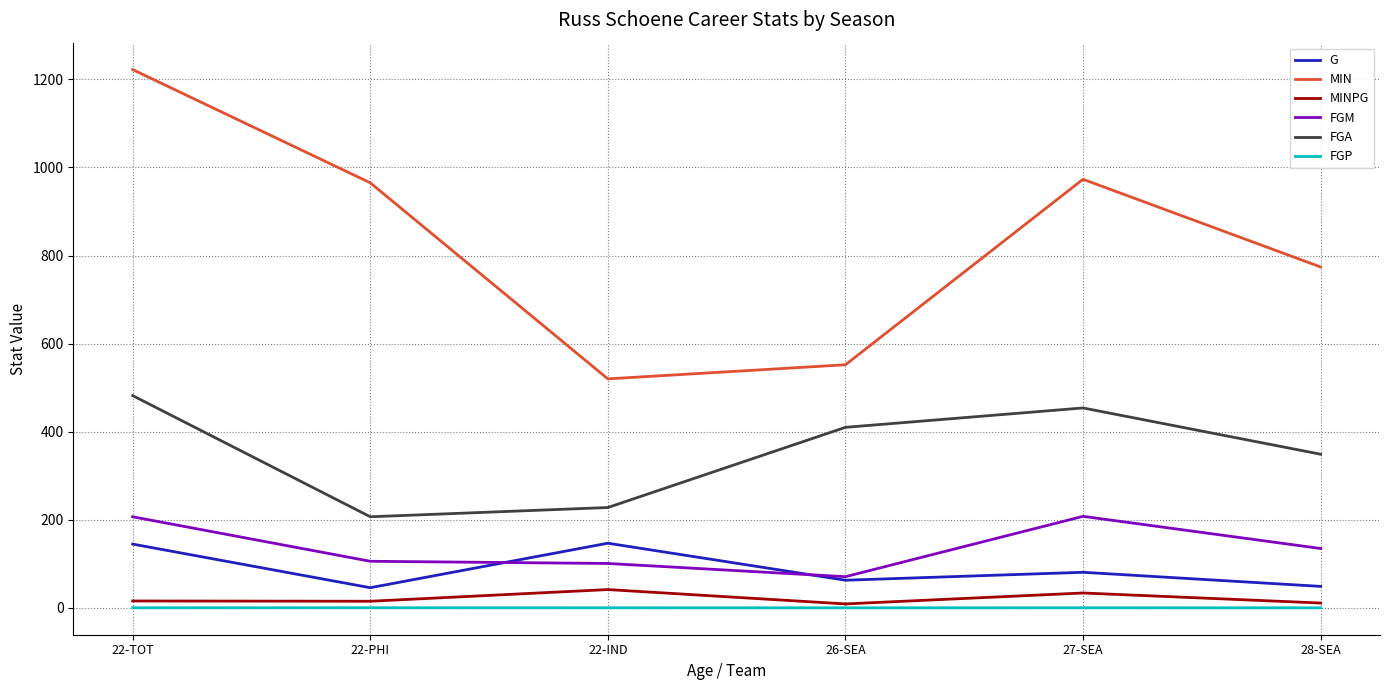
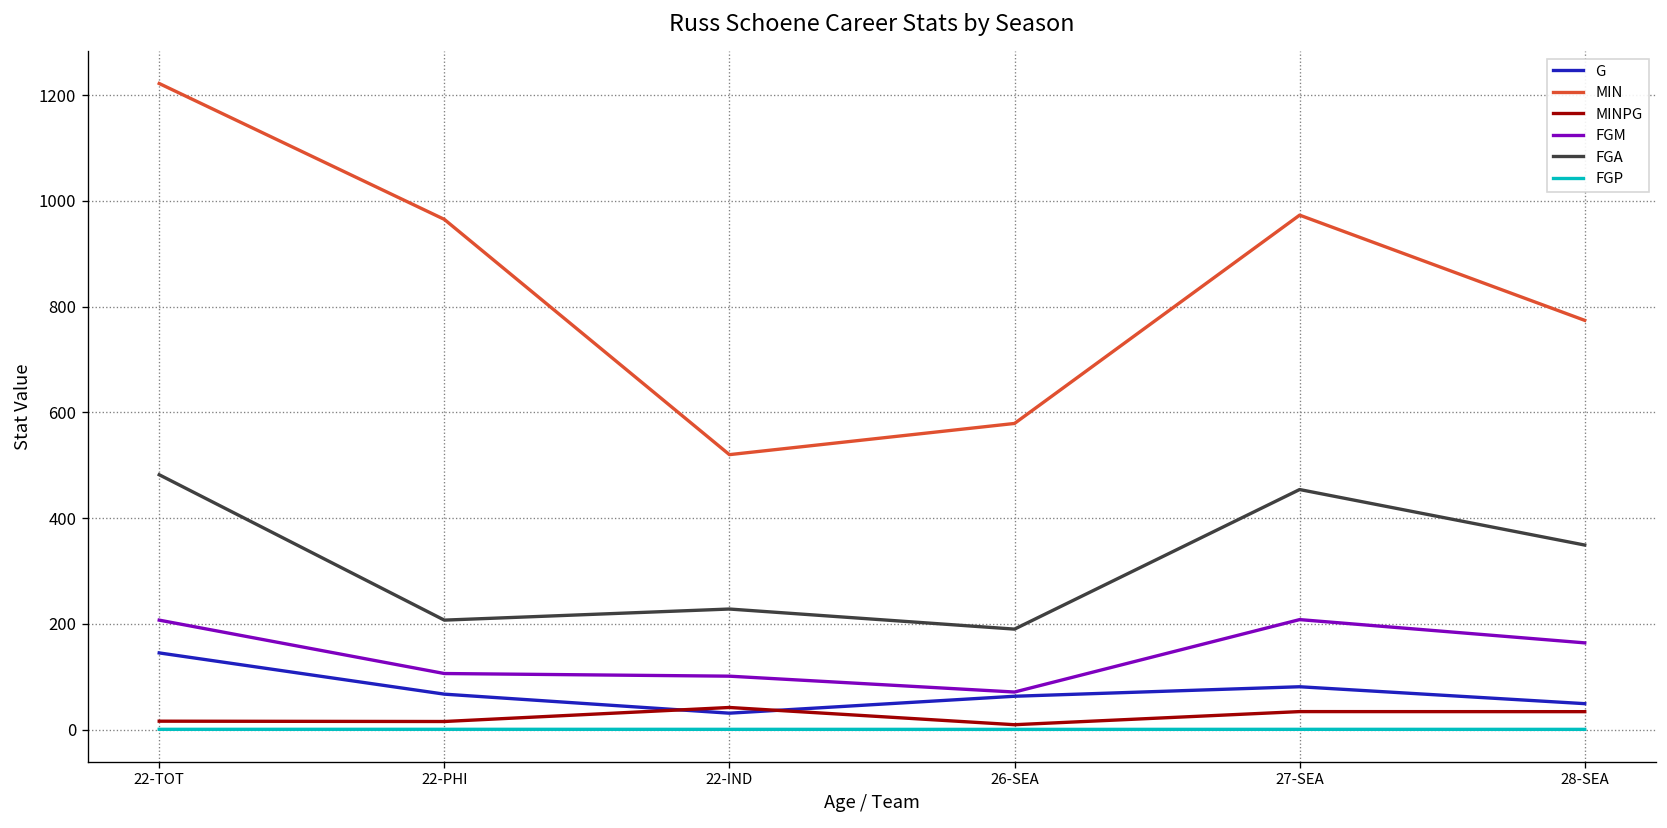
G, 22-PHI: 50 -> 70
G, 22-IND: 150 -> 30
MIN, 26-SEA: 550 -> 580
FGA, 26-SEA: 410 -> 190
MINPG, 28-SEA: 10 -> 30
FGM, 28-SEA: 140 -> 160
